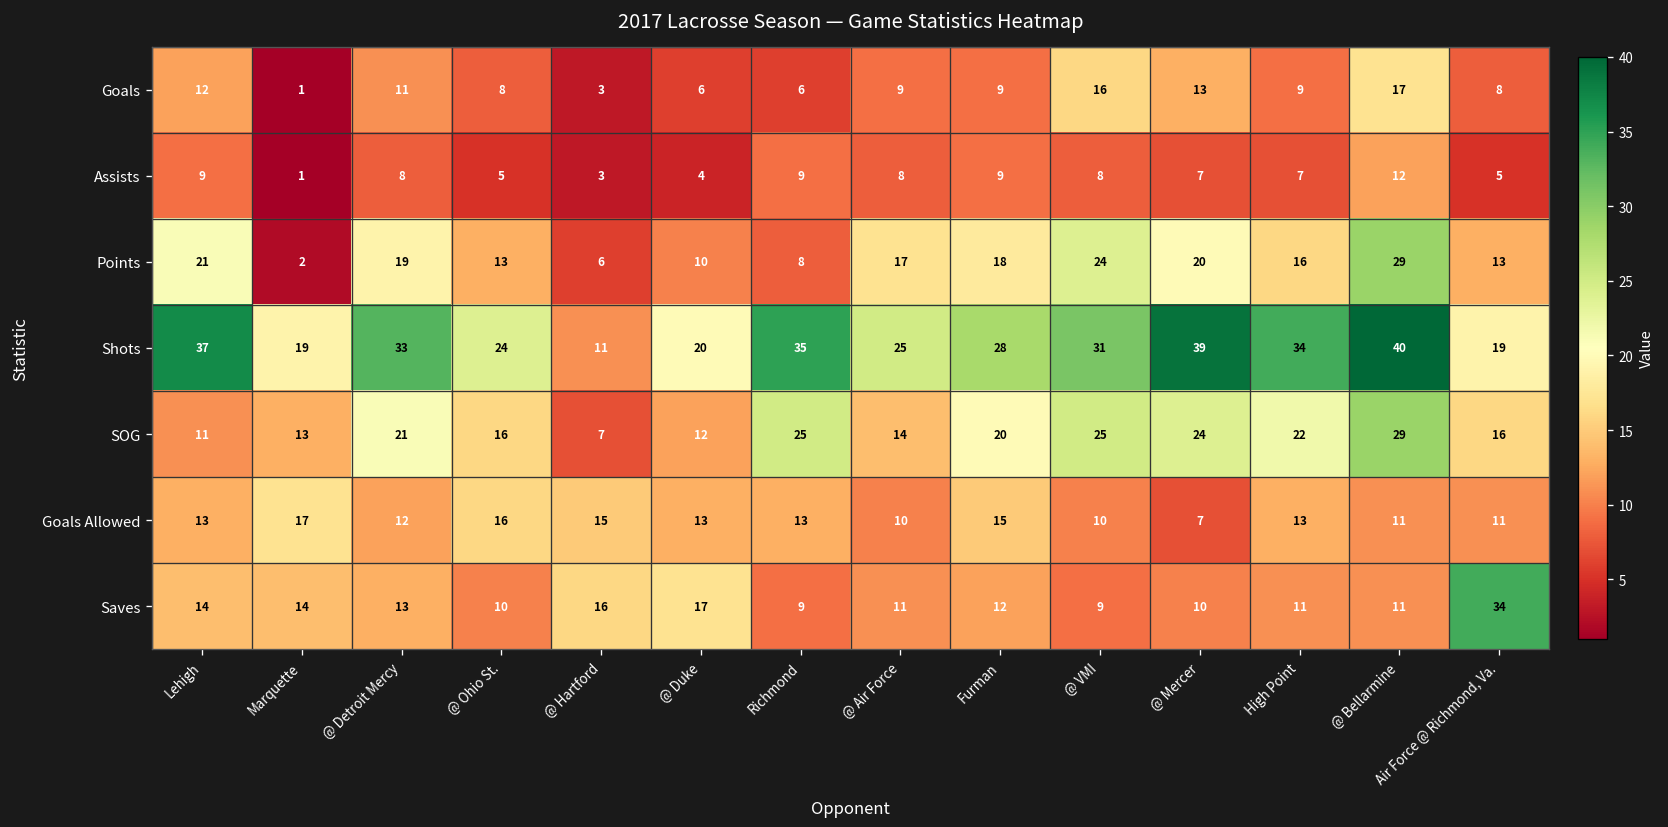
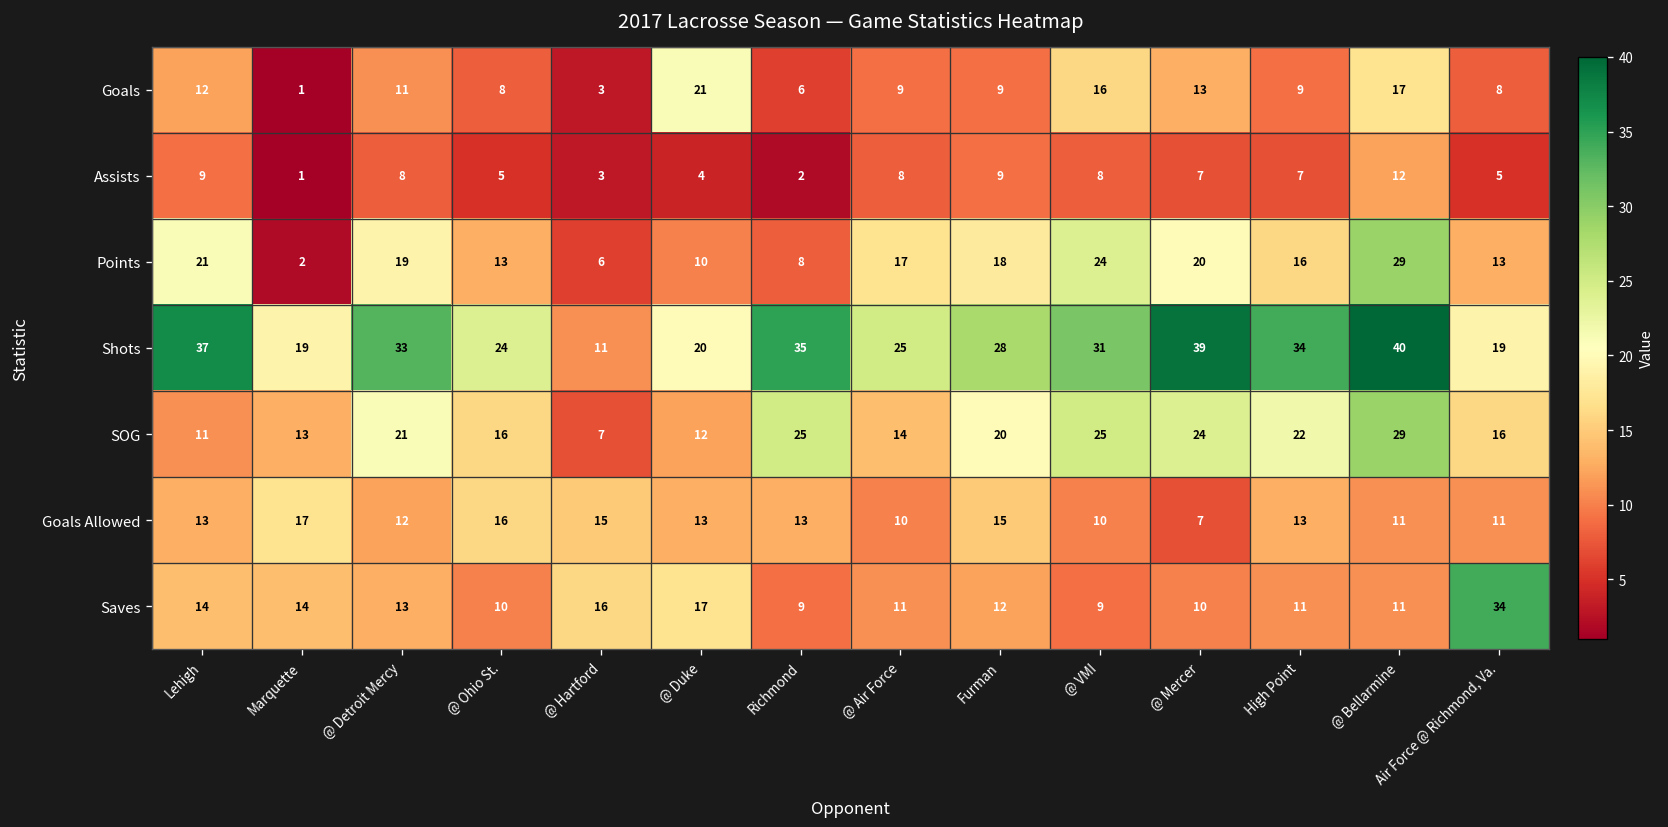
Goals, @ Duke: 6 -> 21
Assists, Richmond: 9 -> 2
